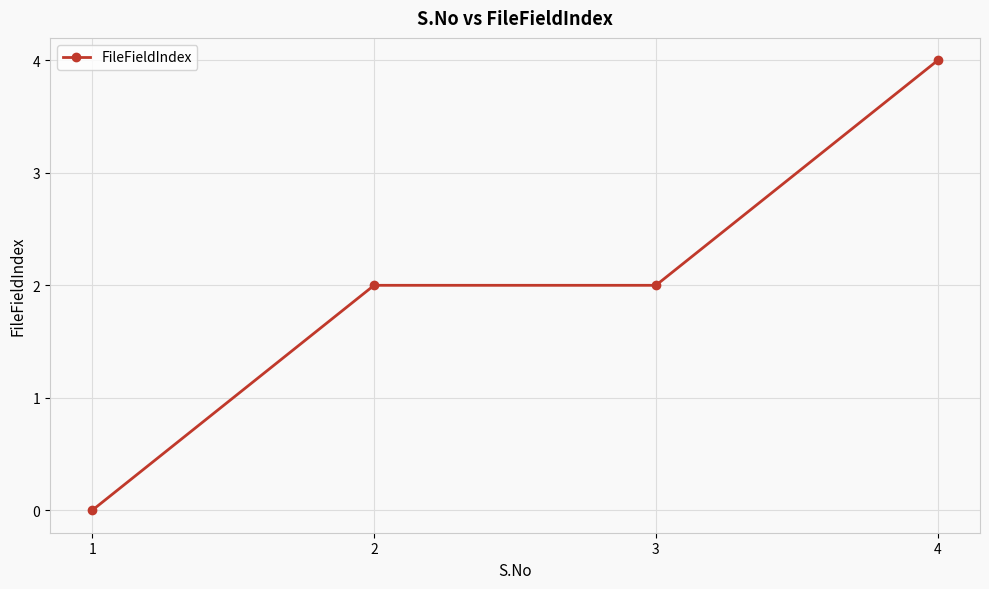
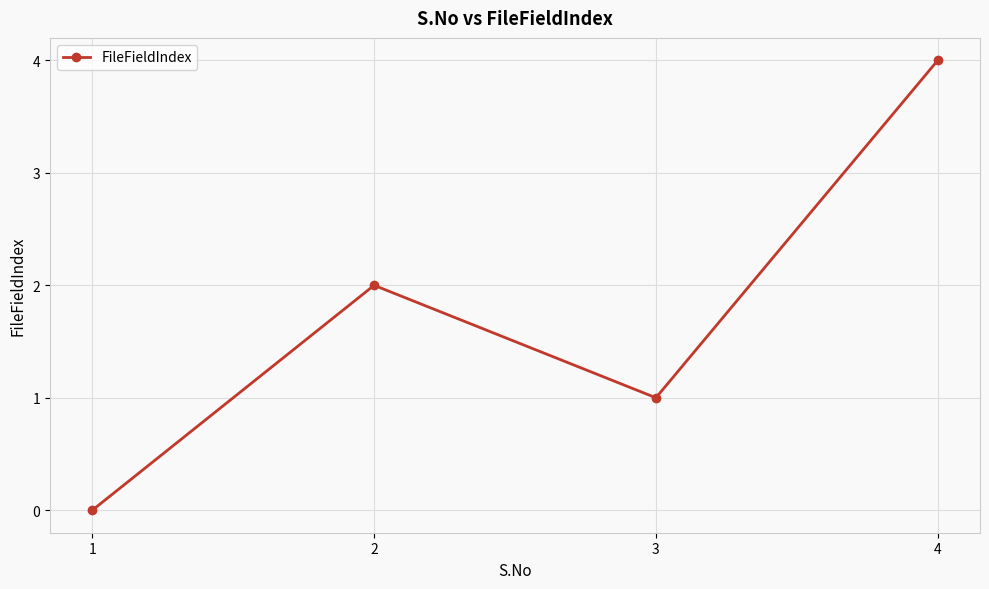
3: 2 -> 1
